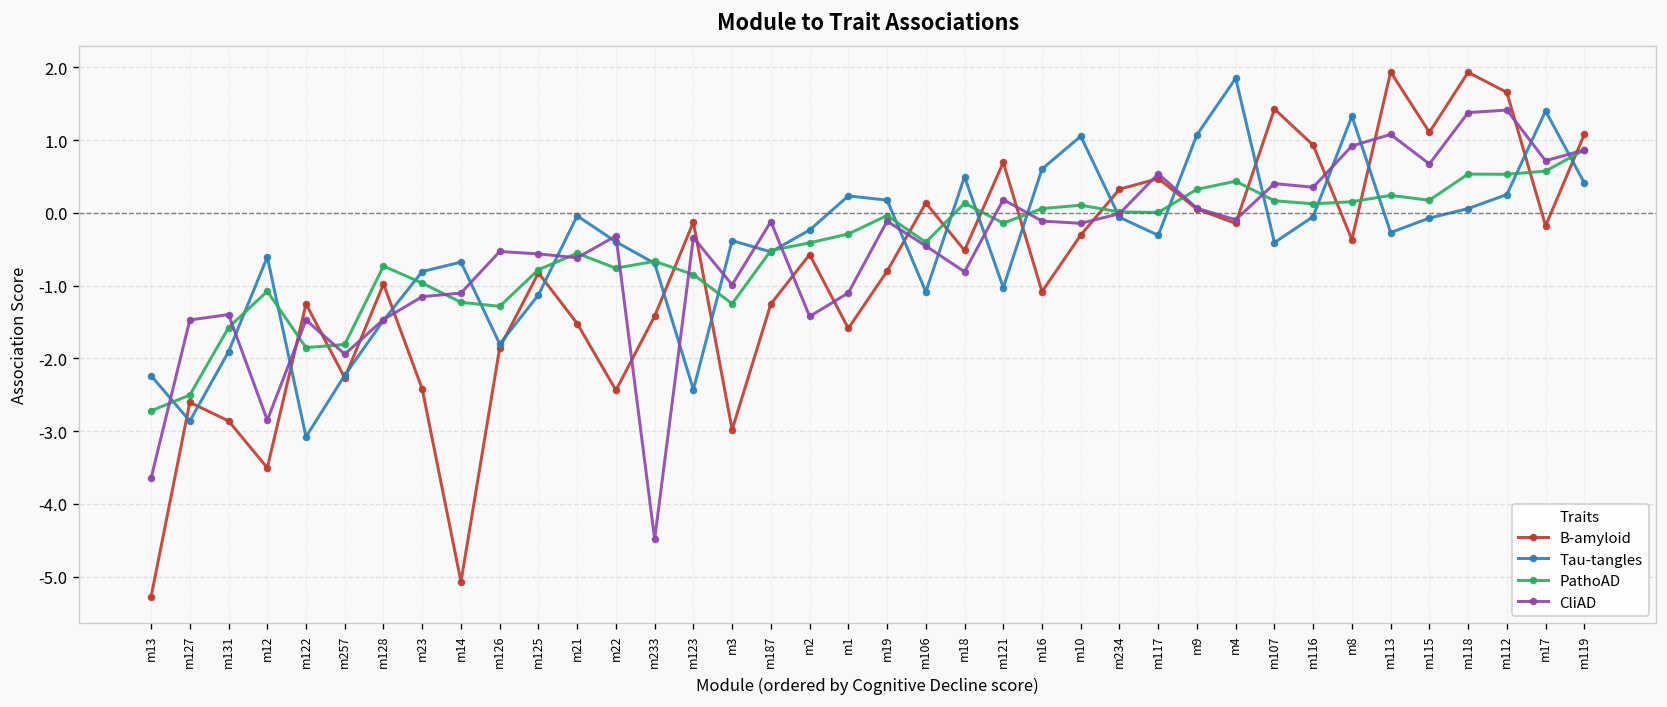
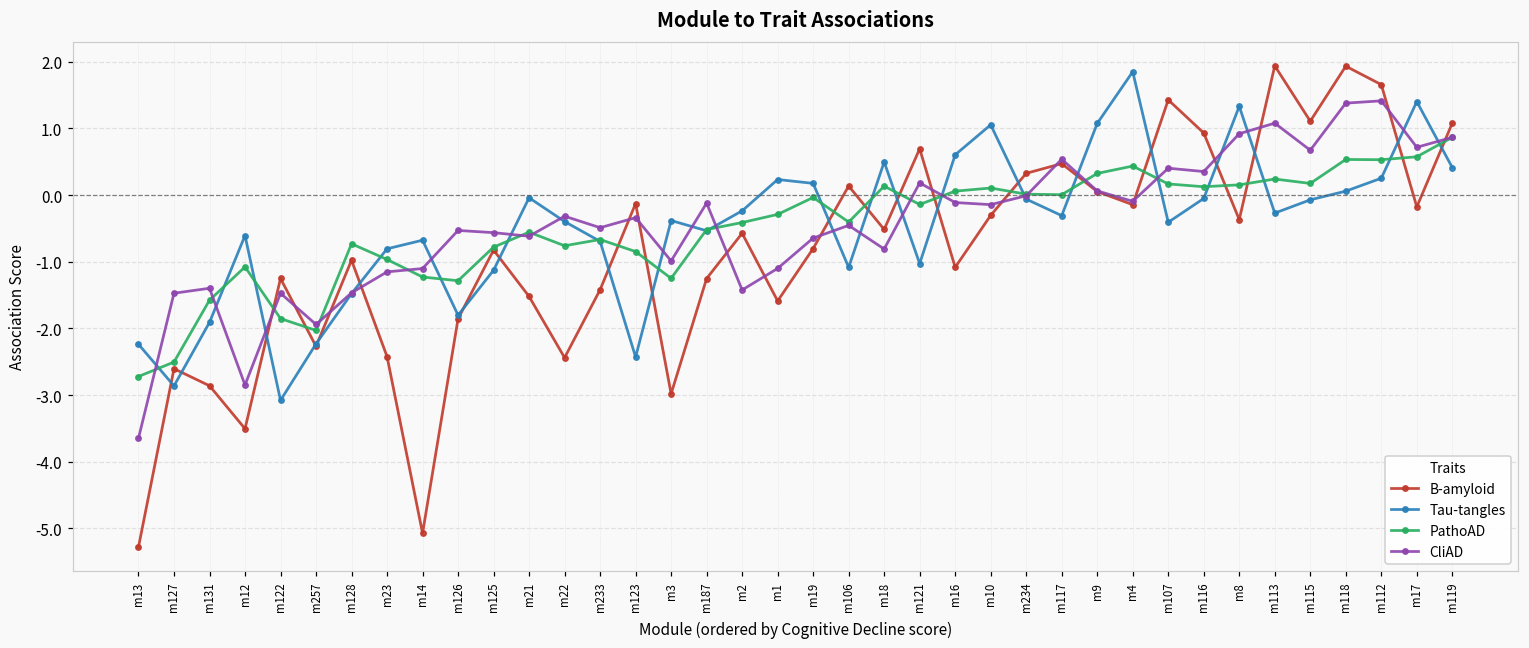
PathoAD, m257: -1.8 -> -2.0
CliAD, m233: -4.5 -> -0.5
CliAD, m19: -0.1 -> -0.6
